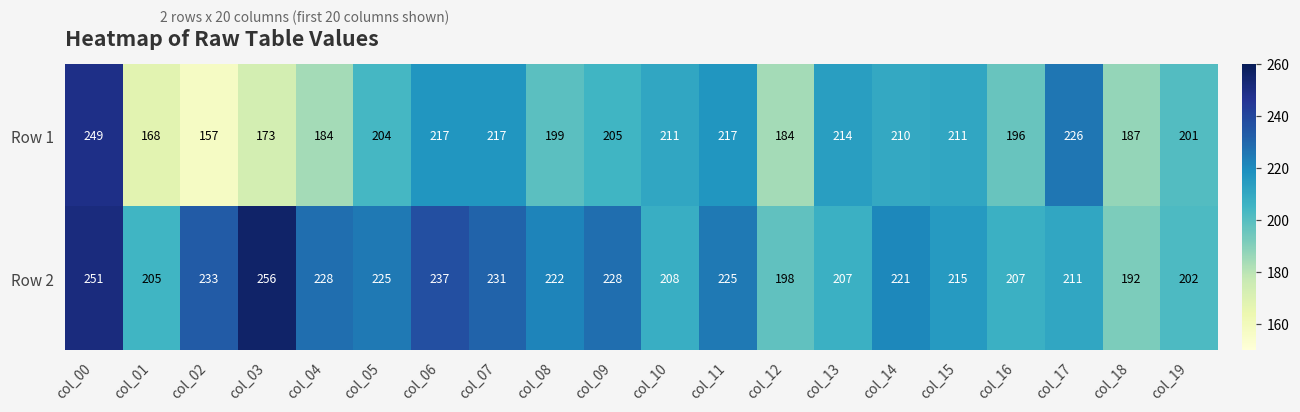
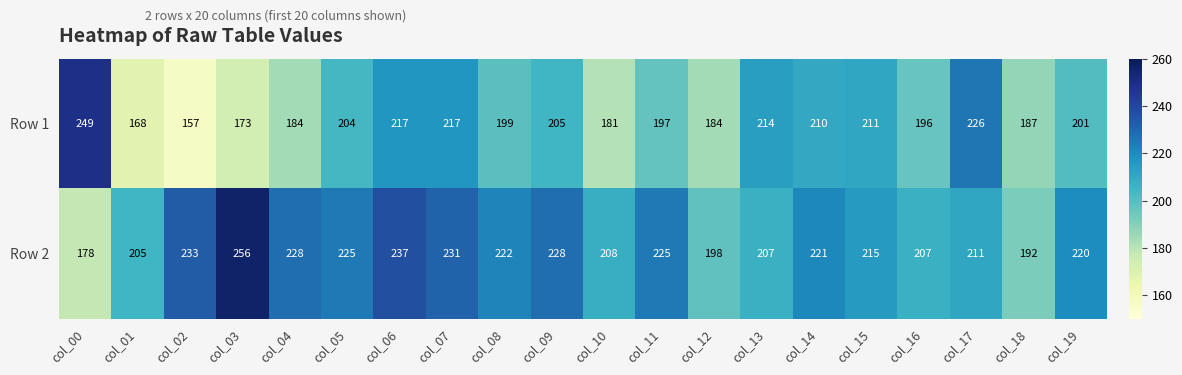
Row 1, col_10: 211 -> 181
Row 1, col_11: 217 -> 197
Row 2, col_00: 251 -> 178
Row 2, col_19: 202 -> 220
